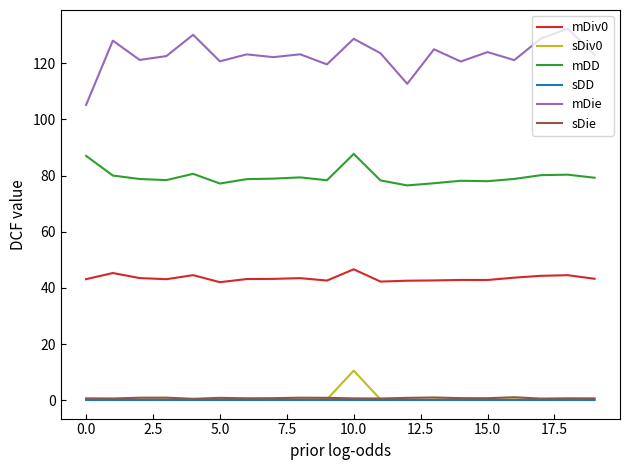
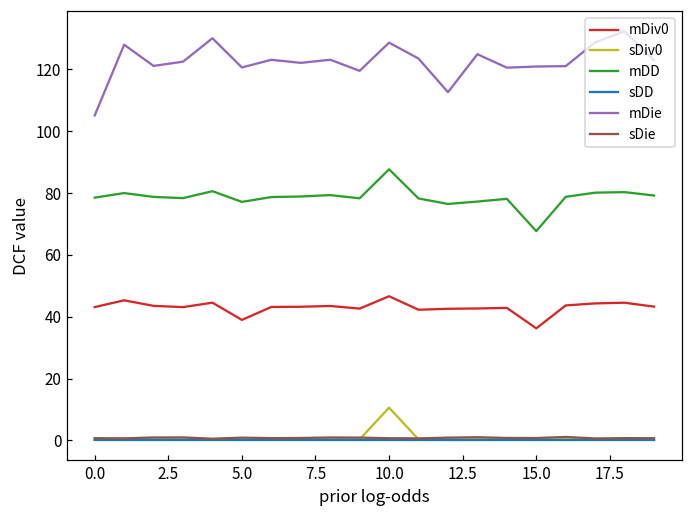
mDD, 0.0: 87 -> 79
mDiv0, 5.0: 42 -> 39
mDiv0, 15.0: 43 -> 36
mDD, 15.0: 78 -> 68
mDie, 15.0: 124 -> 121
